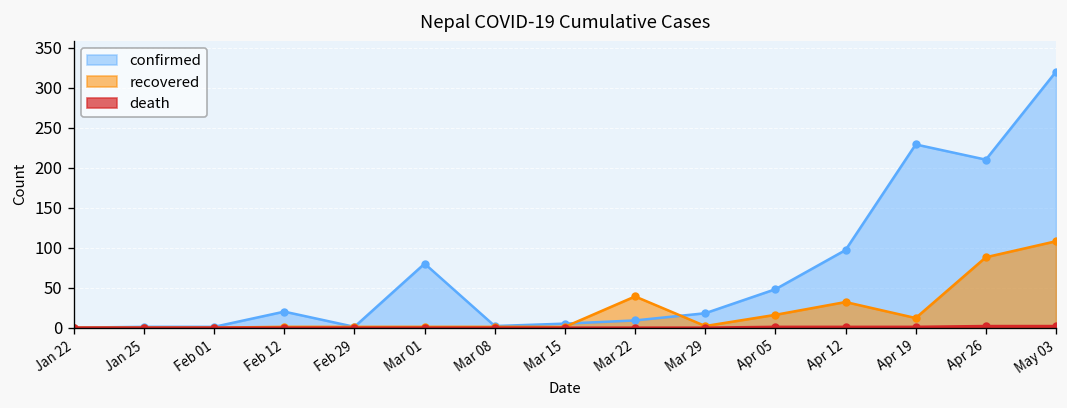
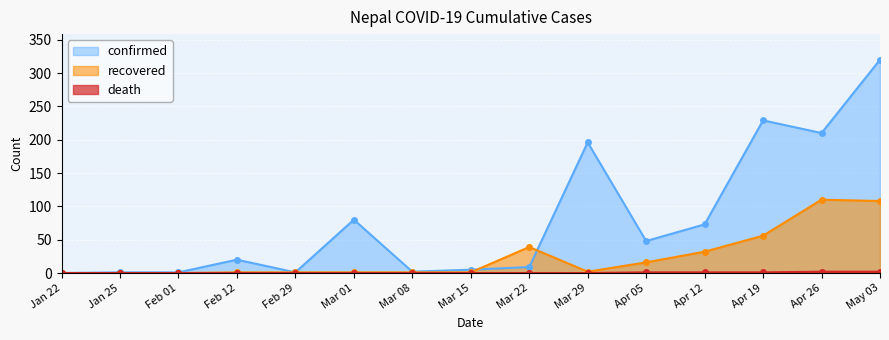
confirmed, Mar 29: 20 -> 200
confirmed, Apr 12: 100 -> 70
recovered, Apr 19: 10 -> 60
recovered, Apr 26: 90 -> 110
